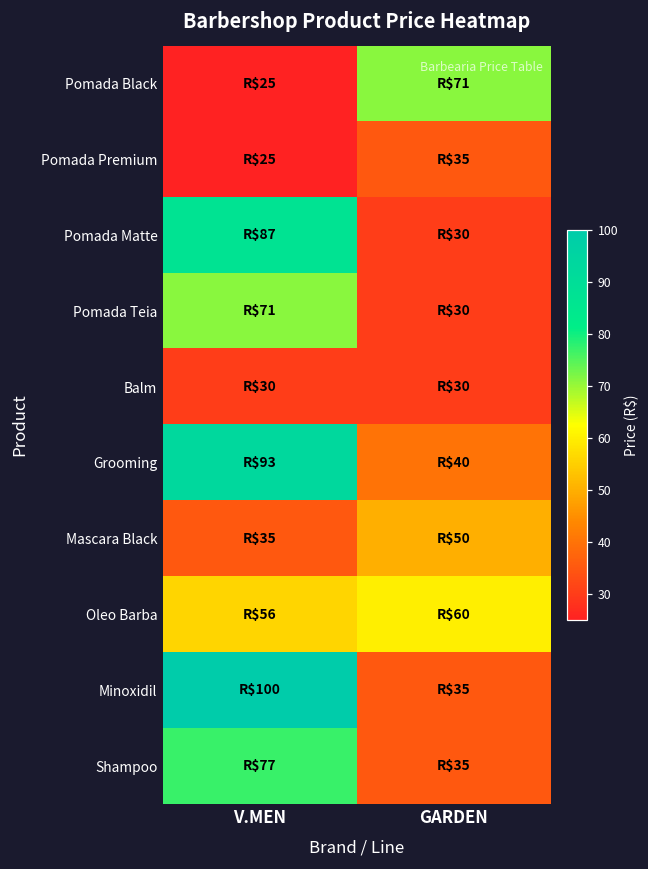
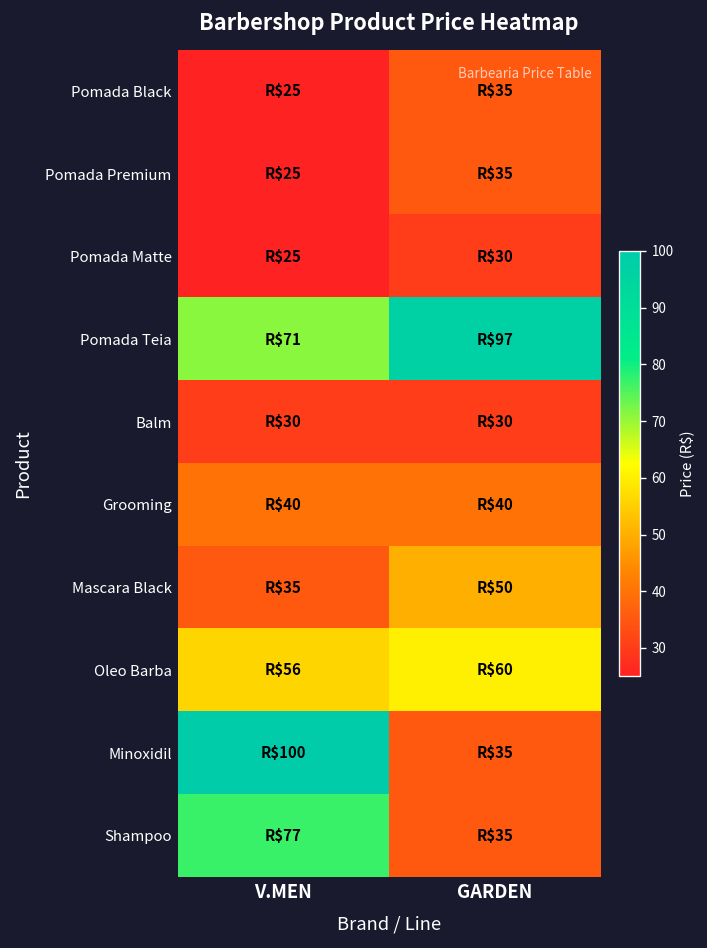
Pomada Black, GARDEN: $71 -> $35
Pomada Matte, V.MEN: $87 -> $25
Pomada Teia, GARDEN: $30 -> $97
Grooming, V.MEN: $93 -> $40
